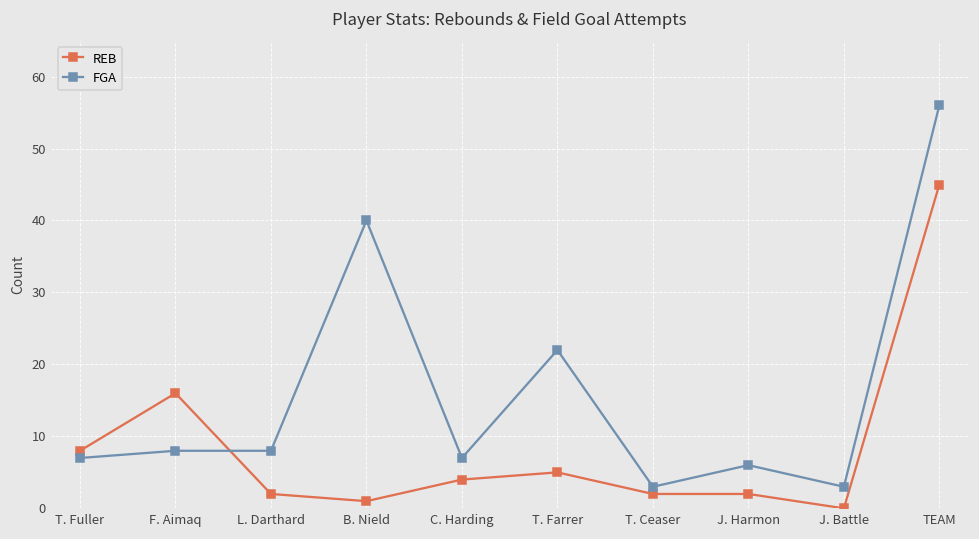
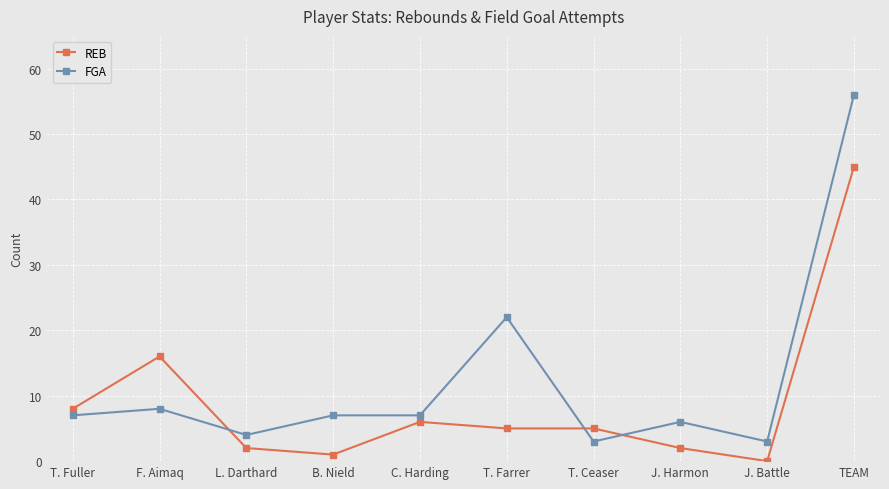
FGA, L. Darthard: 8 -> 4
FGA, B. Nield: 40 -> 7
REB, C. Harding: 4 -> 6
REB, T. Ceaser: 2 -> 5
